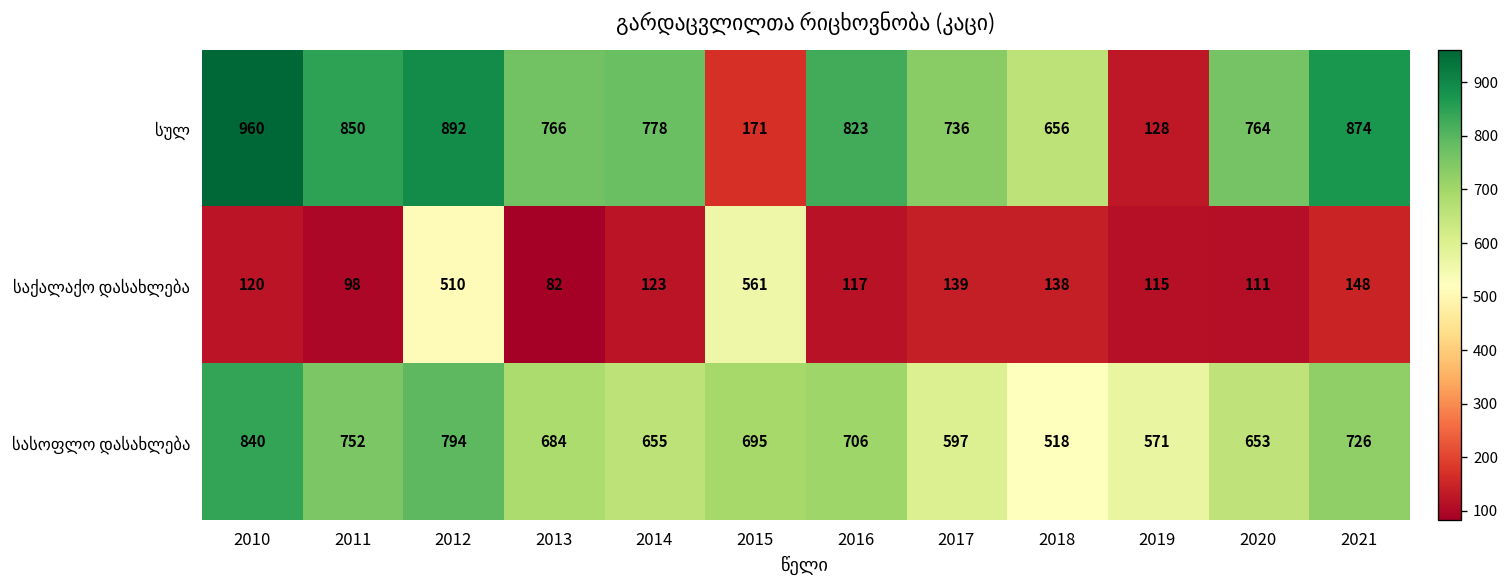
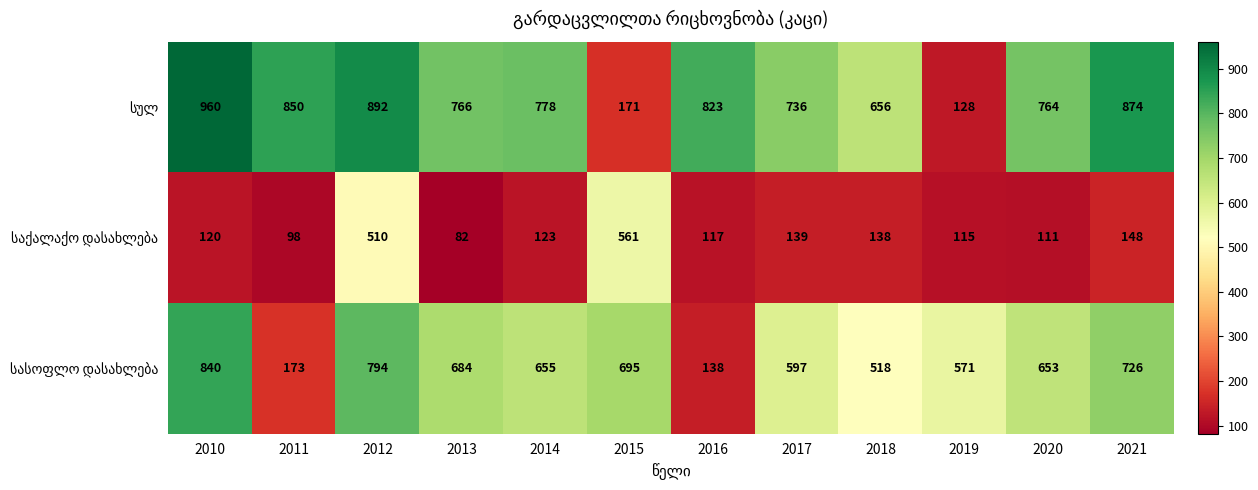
სასოფლო დასახლება, 2011: 752 -> 173
სასოფლო დასახლება, 2016: 706 -> 138
